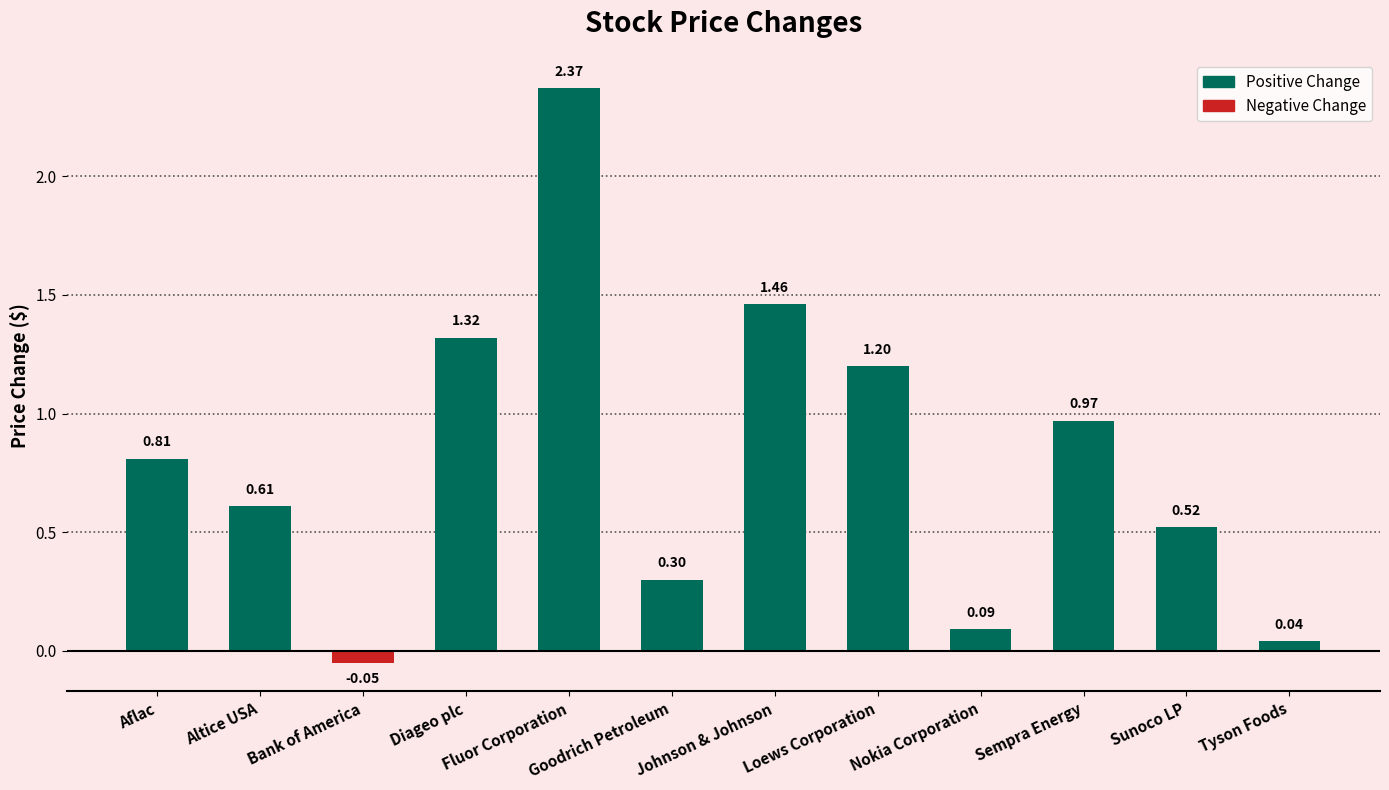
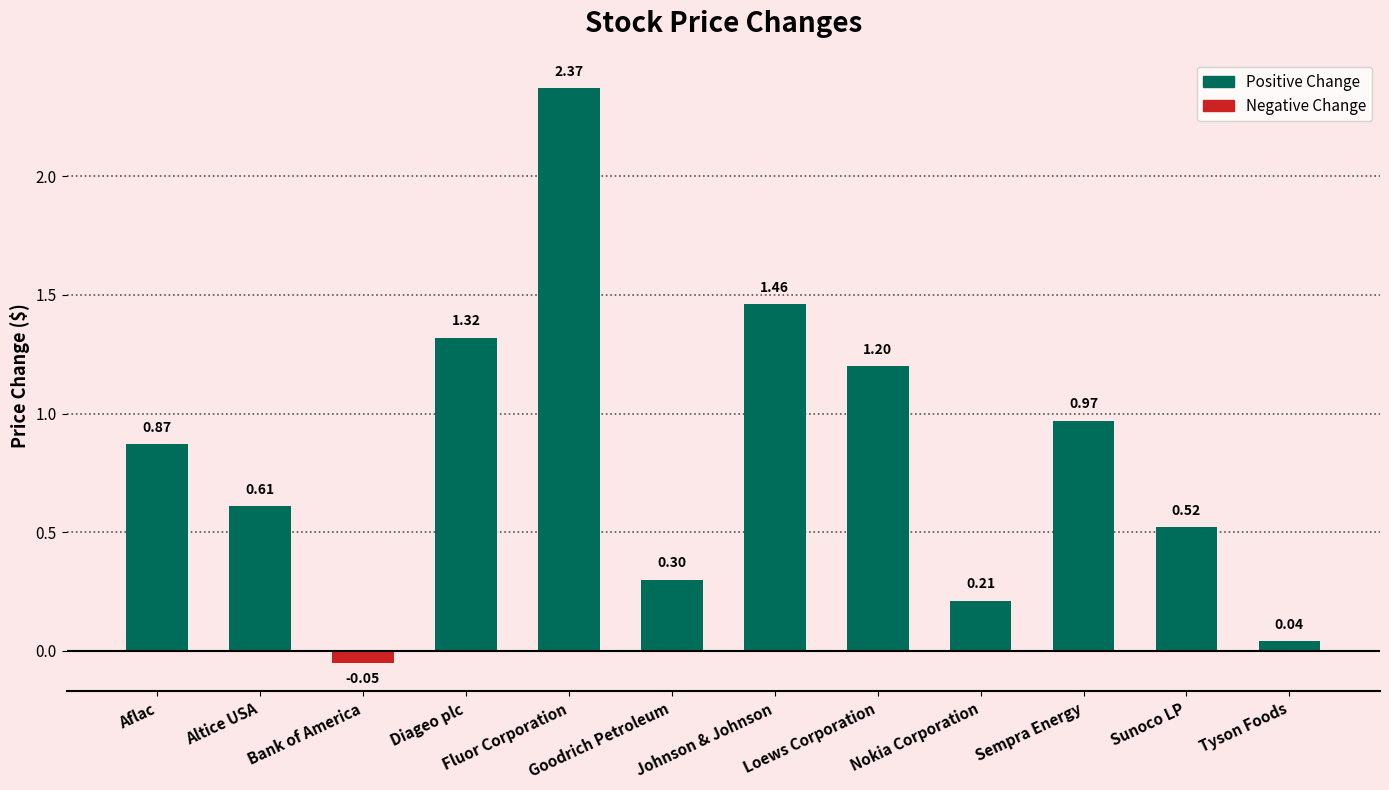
Aflac: 0.81 -> 0.87
Nokia Corporation: 0.09 -> 0.21
